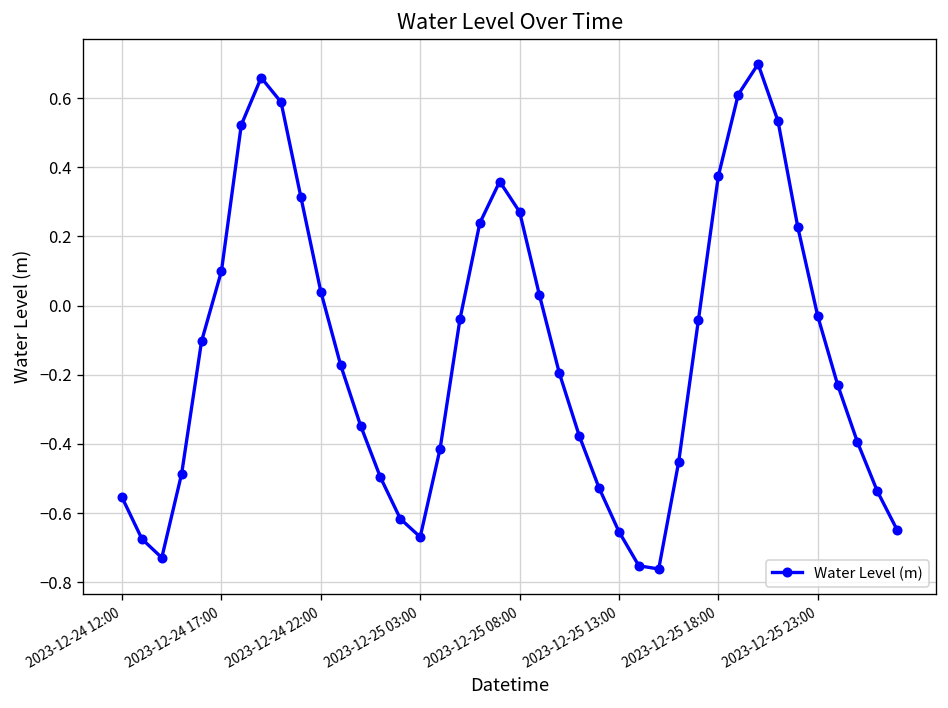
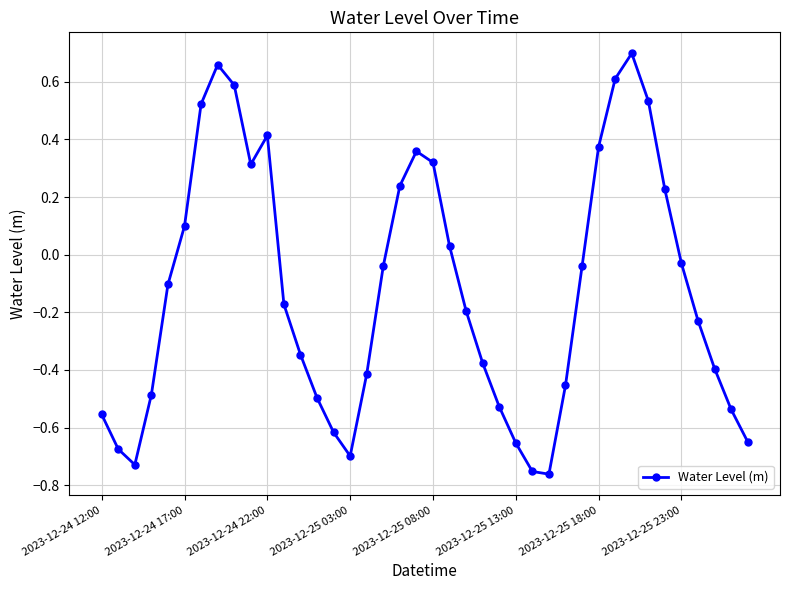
2023-12-24 22:00: 0.04 -> 0.41
2023-12-25 03:00: -0.67 -> -0.70
2023-12-25 08:00: 0.27 -> 0.32
